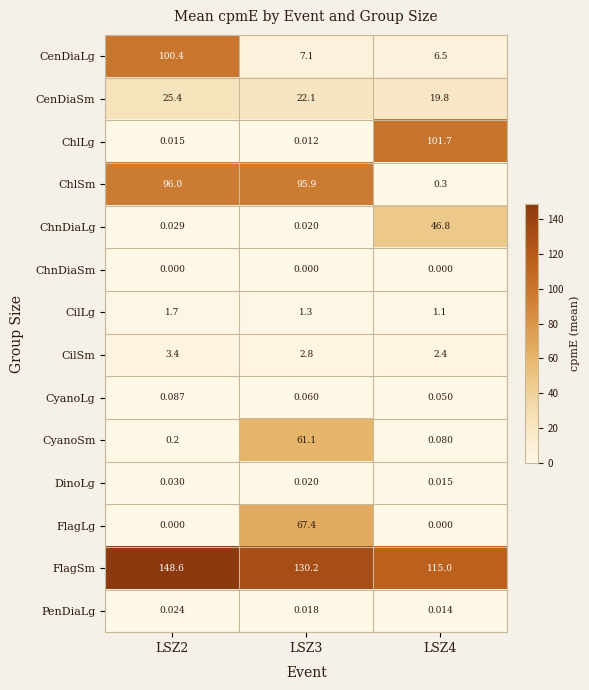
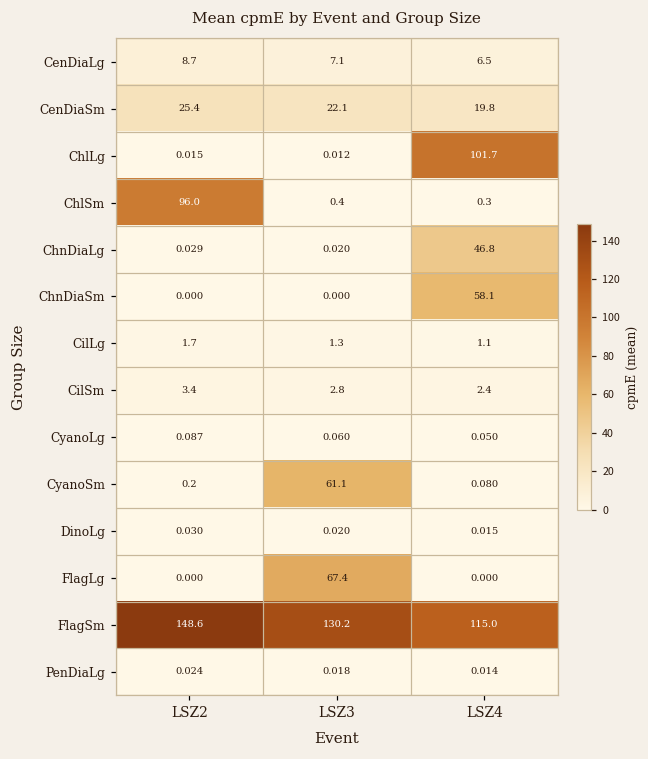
CenDiaLg, LSZ2: 100.4 -> 8.7
ChlSm, LSZ3: 95.9 -> 0.4
ChnDiaSm, LSZ4: 0.000 -> 58.1
